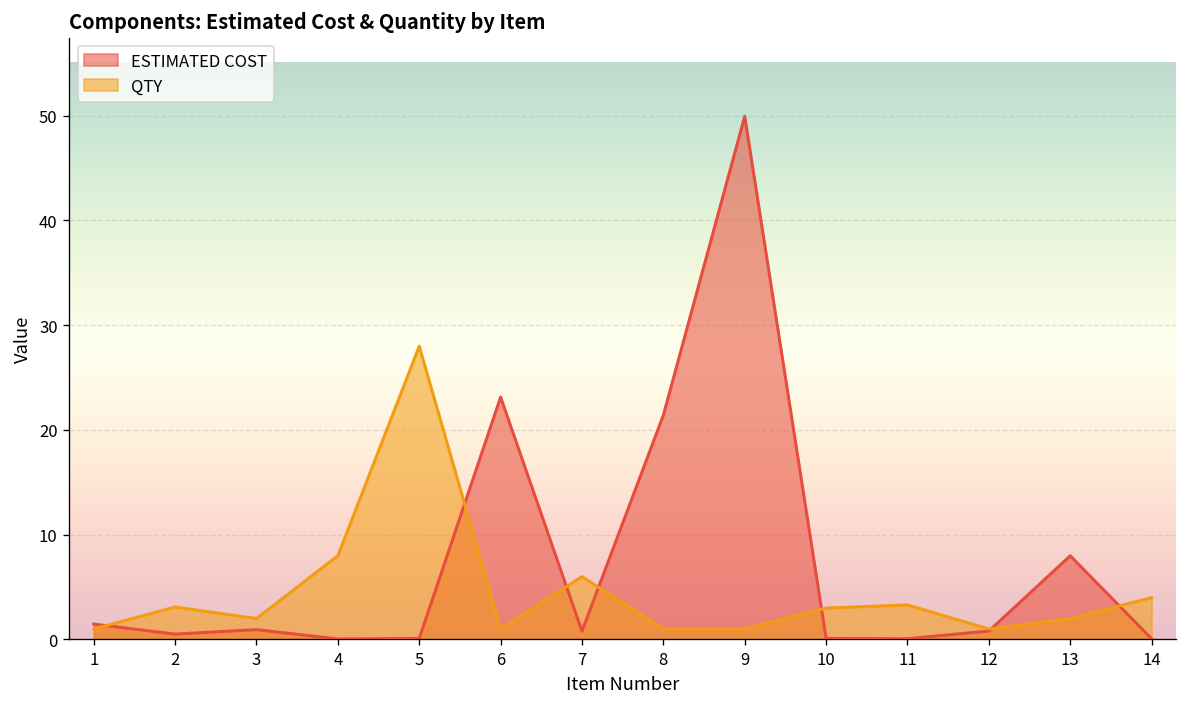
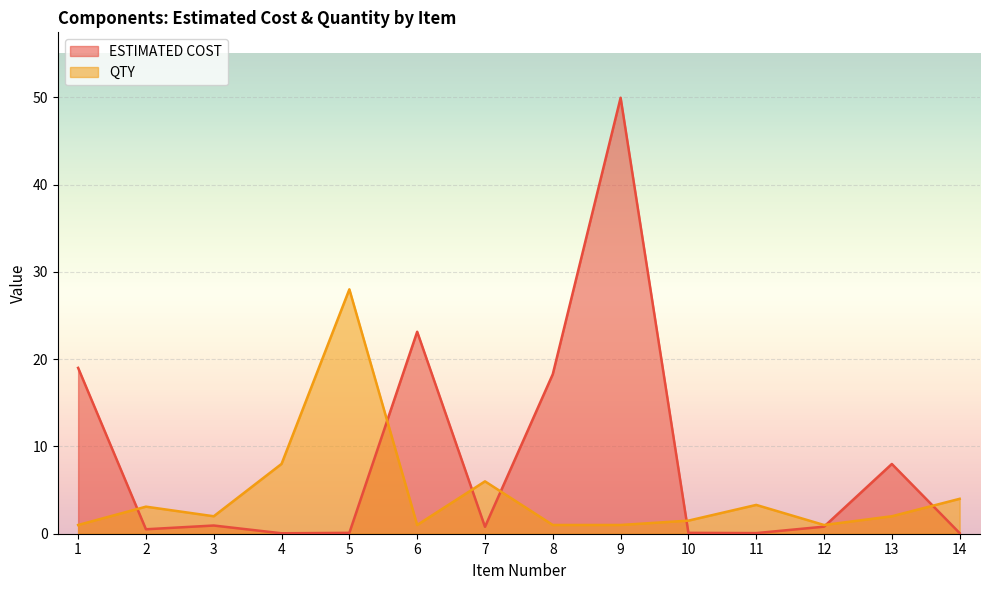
ESTIMATED COST, 1: 1 -> 19
ESTIMATED COST, 8: 21 -> 18
QTY, 10: 3 -> 2
